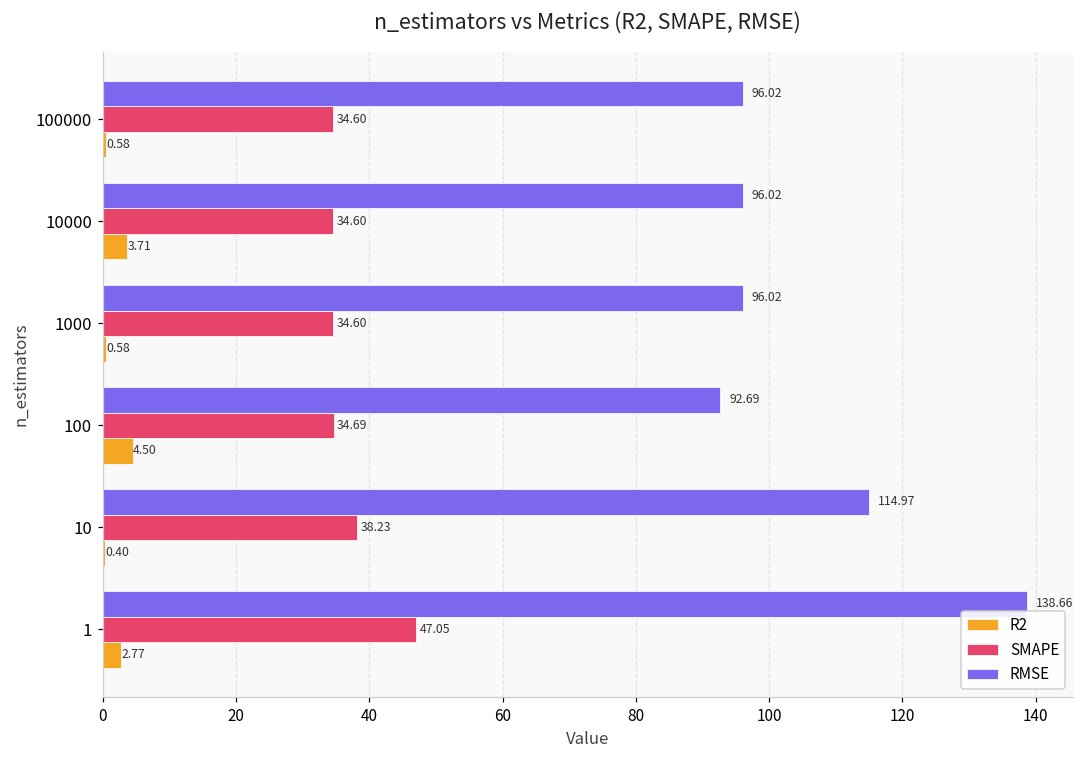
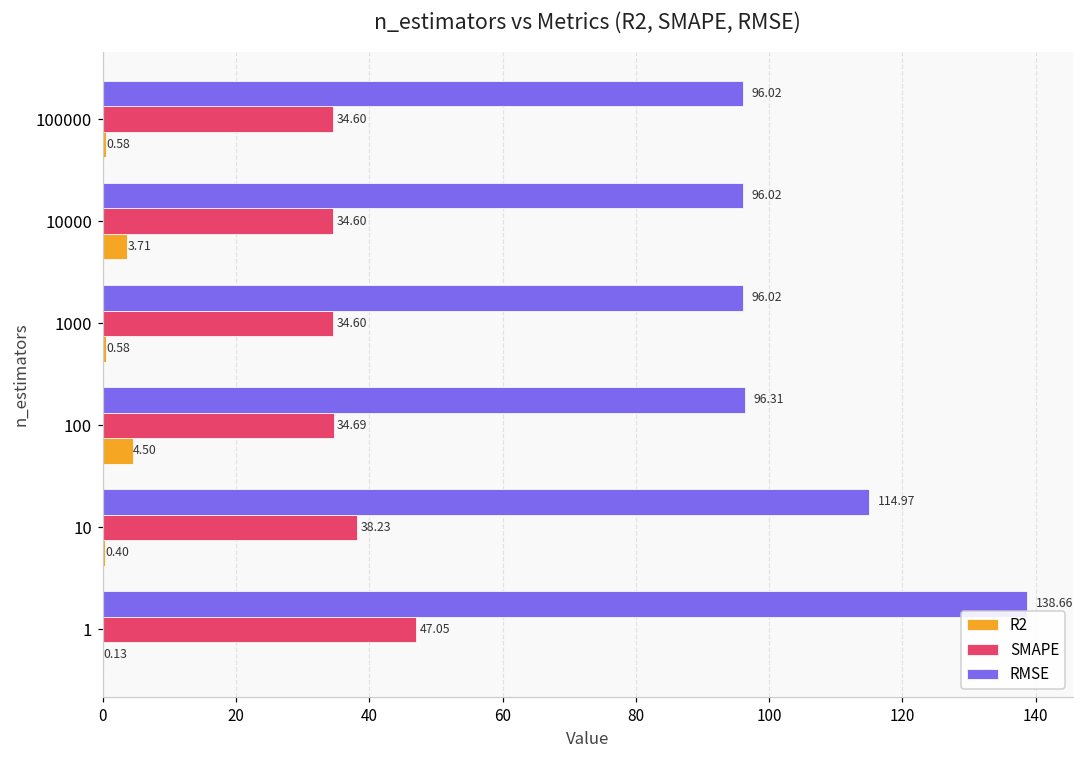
RMSE, 100: 92.69 -> 96.31
R2, 1: 2.77 -> 0.13
